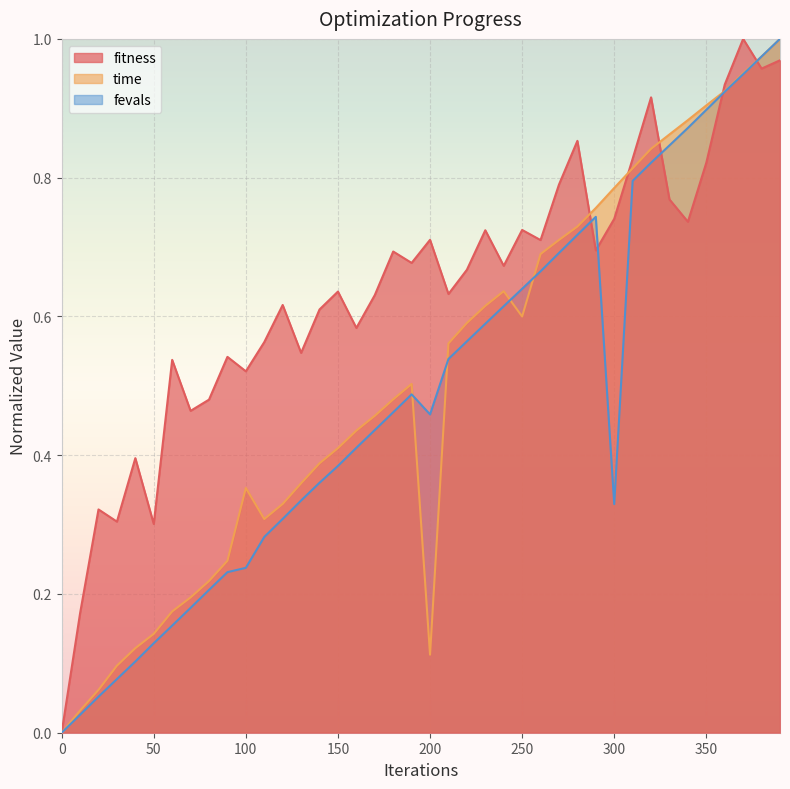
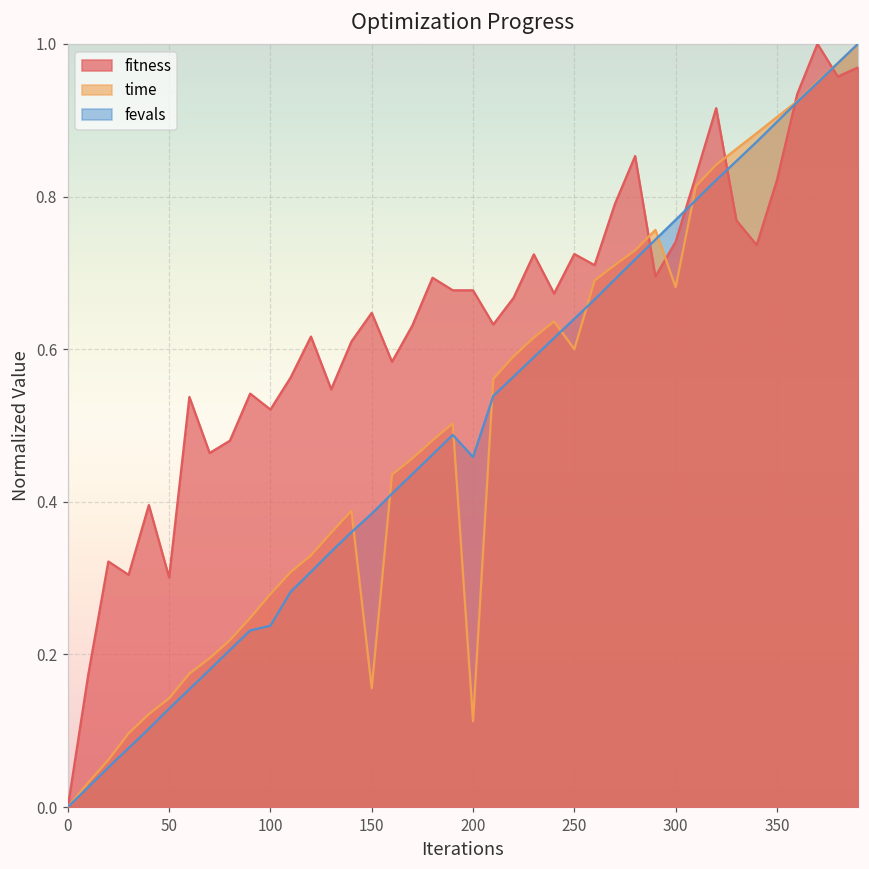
time, 100: 0.35 -> 0.28
fitness, 150: 0.64 -> 0.65
time, 150: 0.41 -> 0.16
fitness, 200: 0.71 -> 0.68
time, 300: 0.79 -> 0.68
fevals, 300: 0.33 -> 0.77
